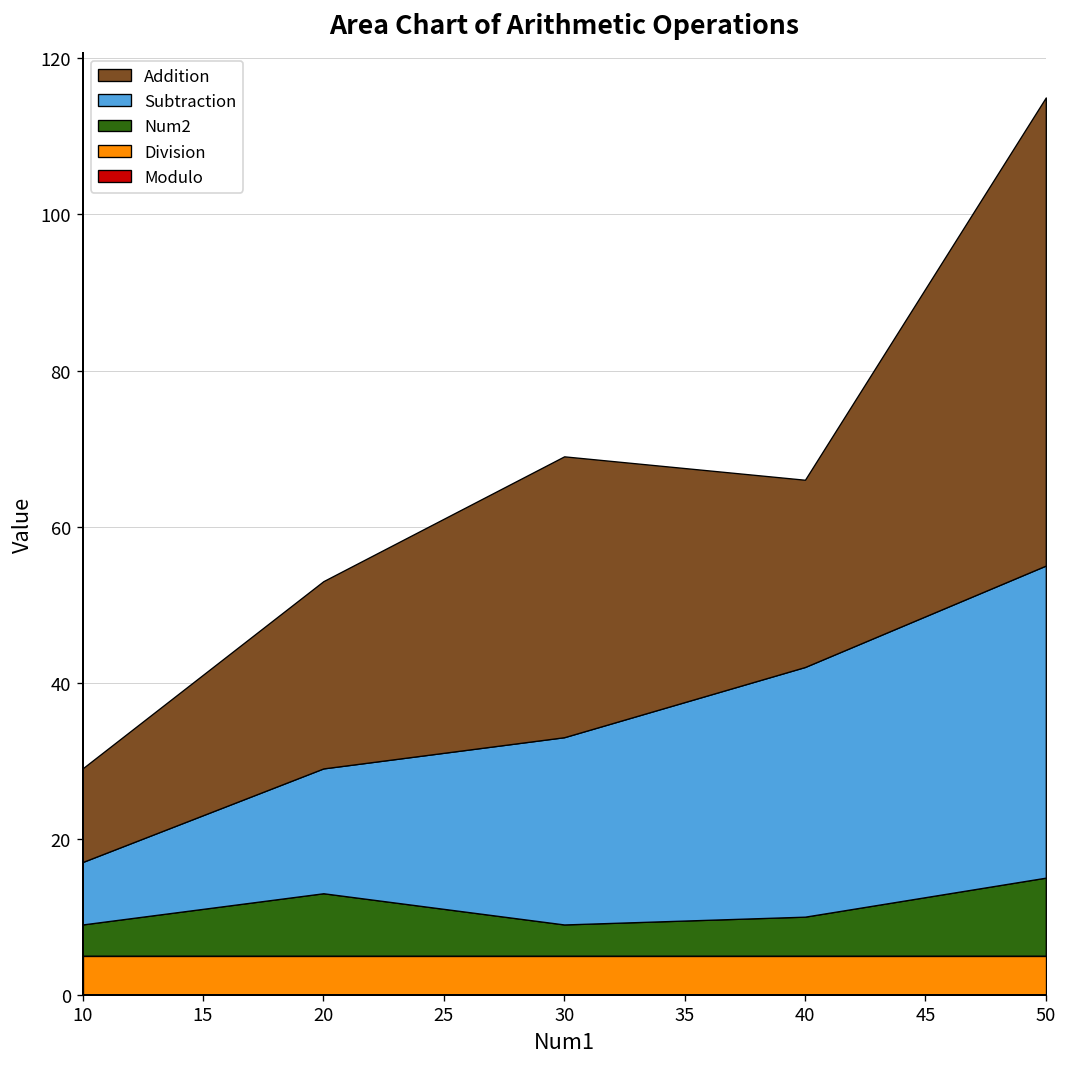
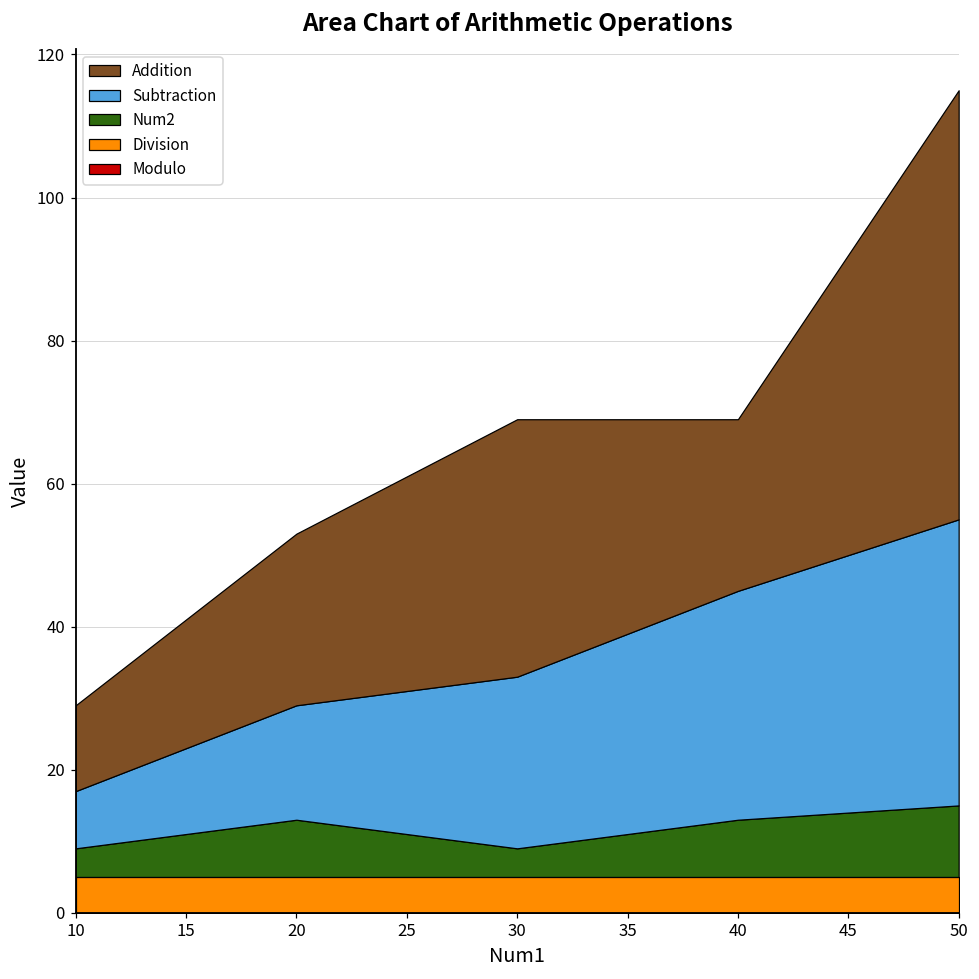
Num2, 40: 5 -> 8
